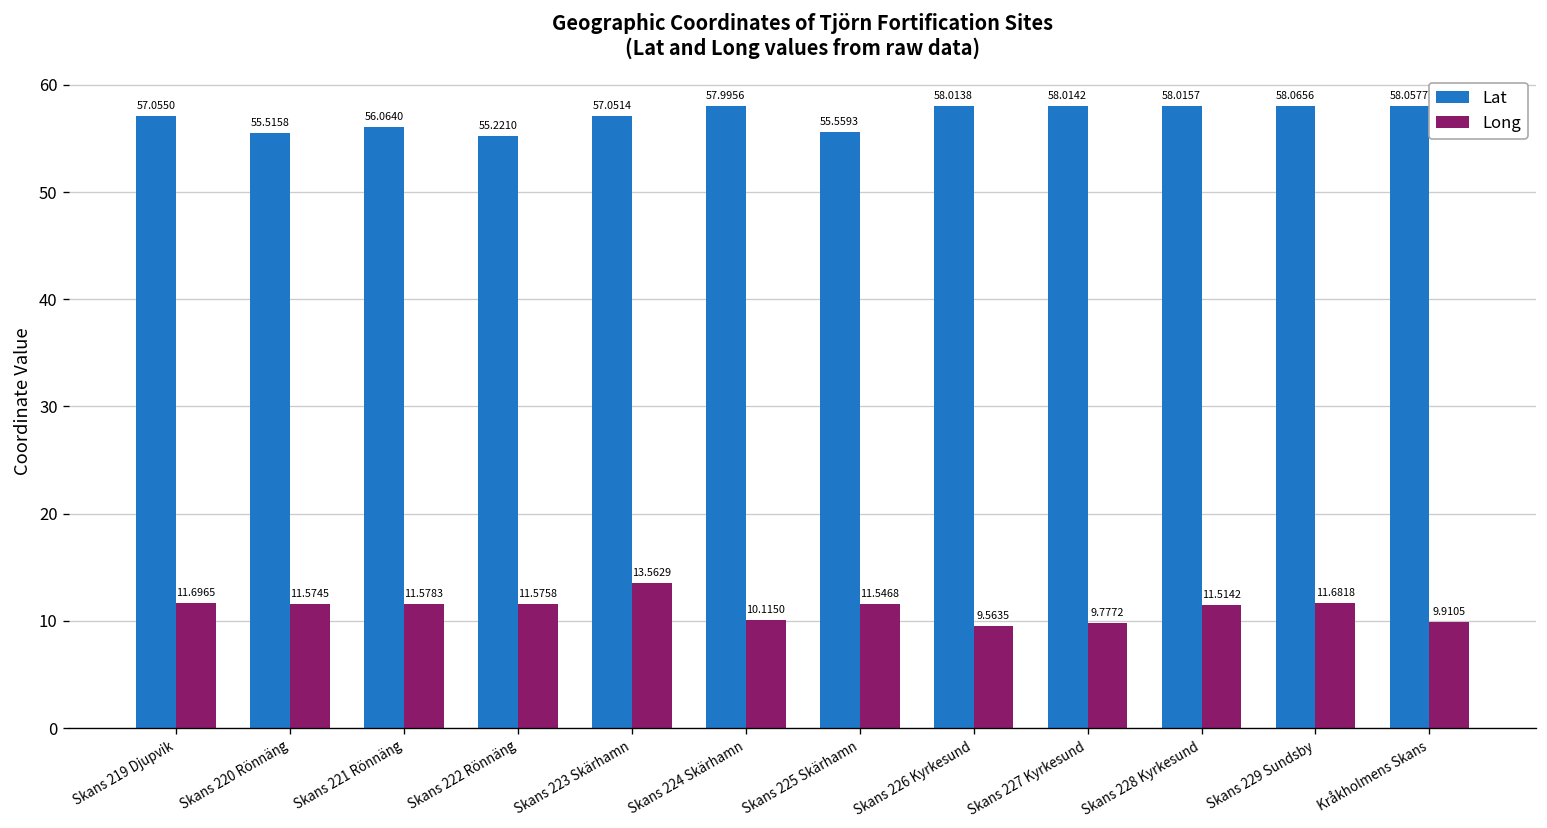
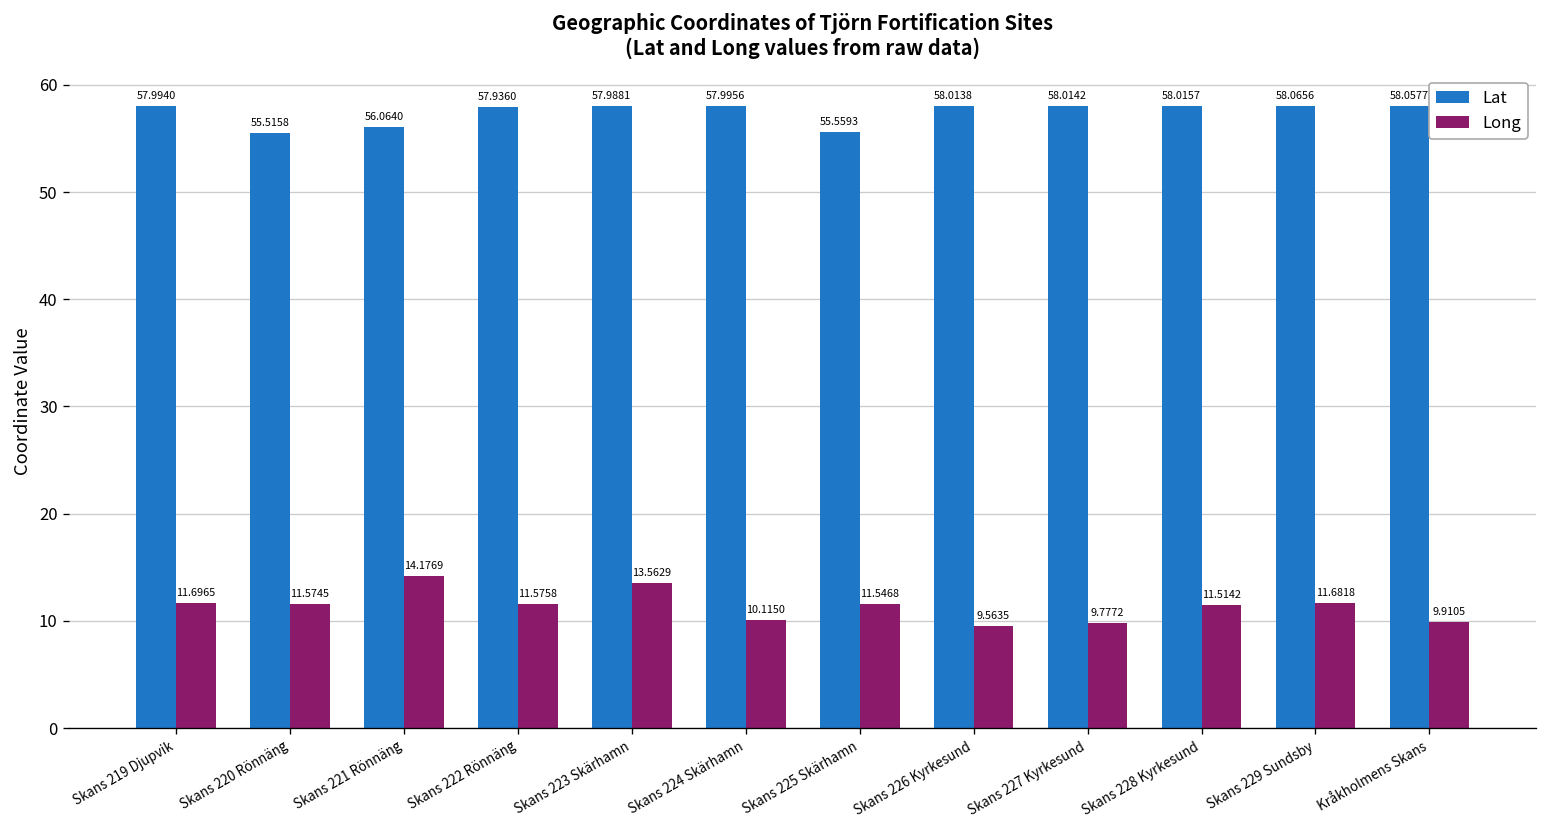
Lat, Skans 219 Djupvik: 57.0550 -> 57.9940
Long, Skans 221 Rönnäng: 11.5783 -> 14.1769
Lat, Skans 222 Rönnäng: 55.2210 -> 57.9360
Lat, Skans 223 Skärhamn: 57.0514 -> 57.9881
